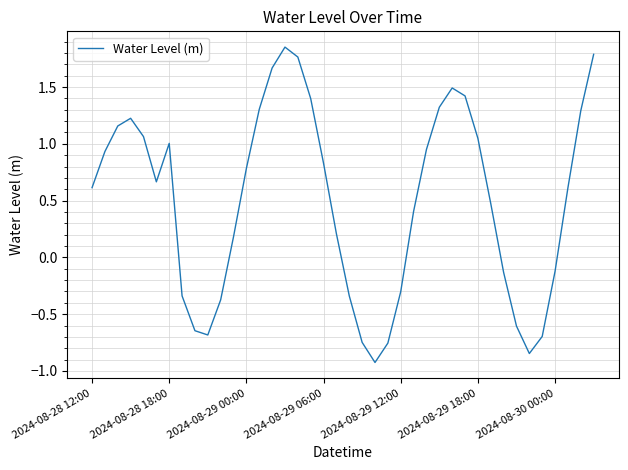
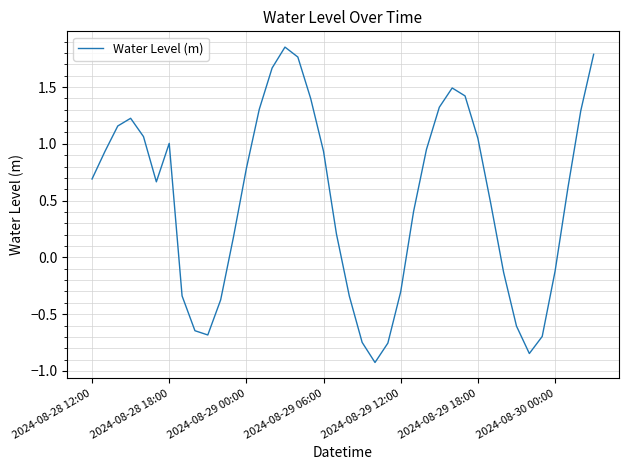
2024-08-28 12:00: 0.61 -> 0.69
2024-08-29 06:00: 0.83 -> 0.93
